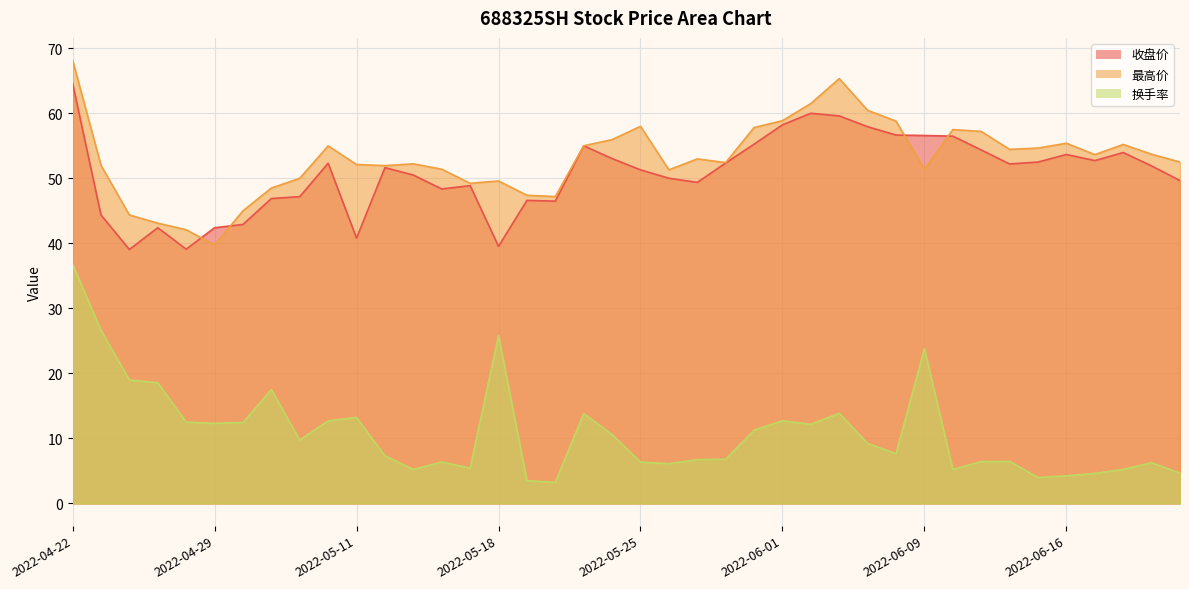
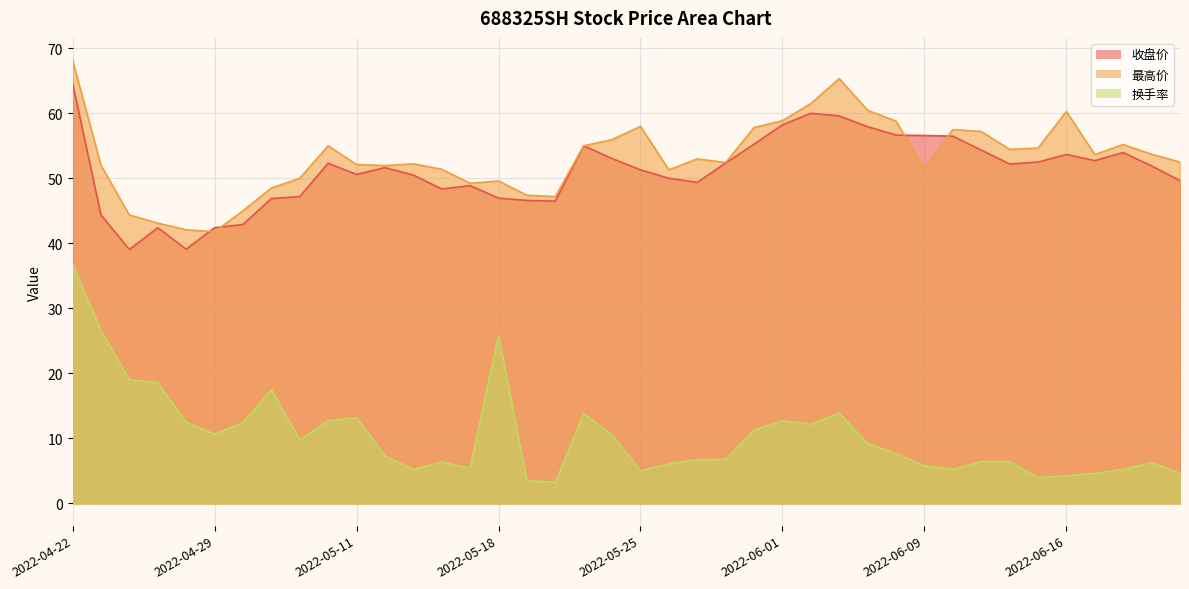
最高价, 2022-04-29: 40 -> 42
换手率, 2022-04-29: 12 -> 11
收盘价, 2022-05-11: 41 -> 51
收盘价, 2022-05-18: 40 -> 47
换手率, 2022-05-25: 6 -> 5
换手率, 2022-06-09: 24 -> 6
最高价, 2022-06-16: 55 -> 60
